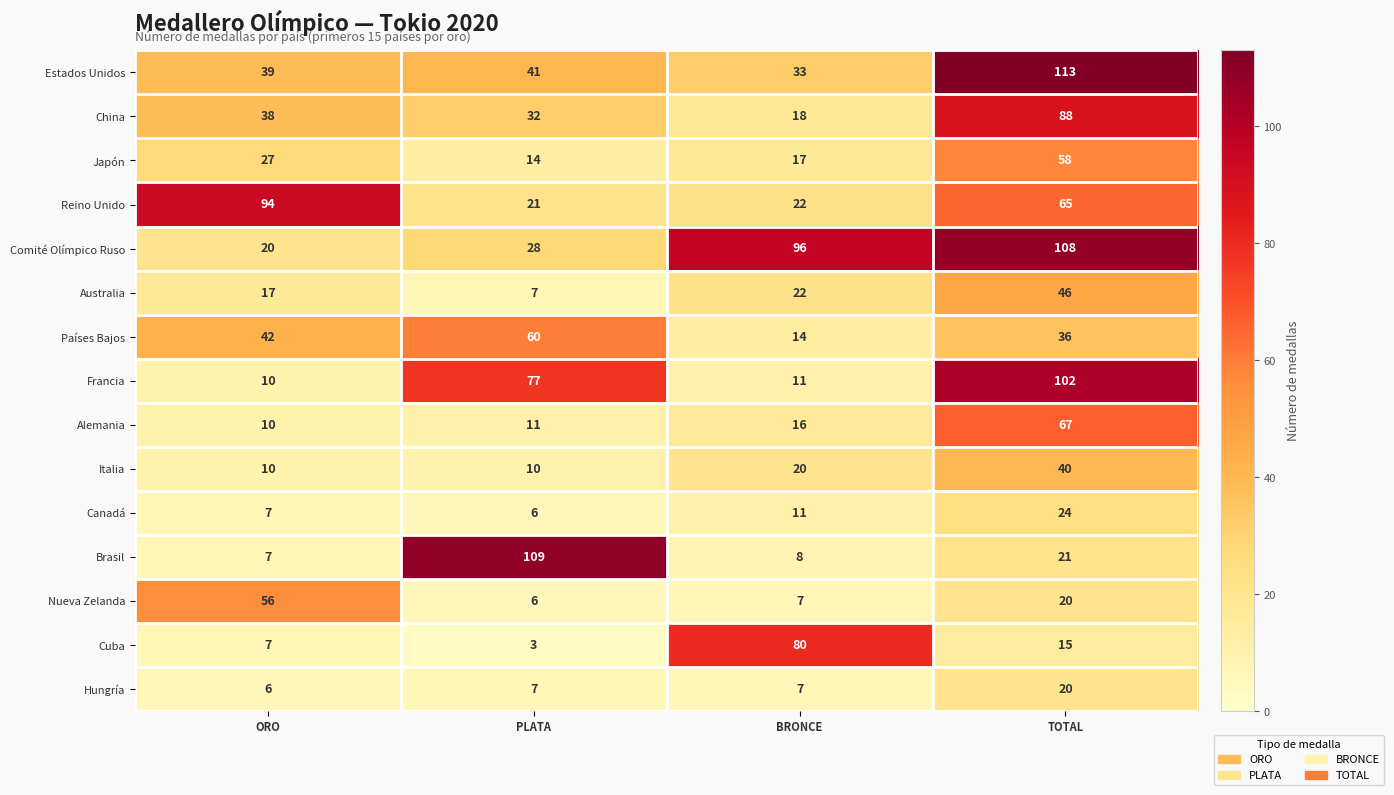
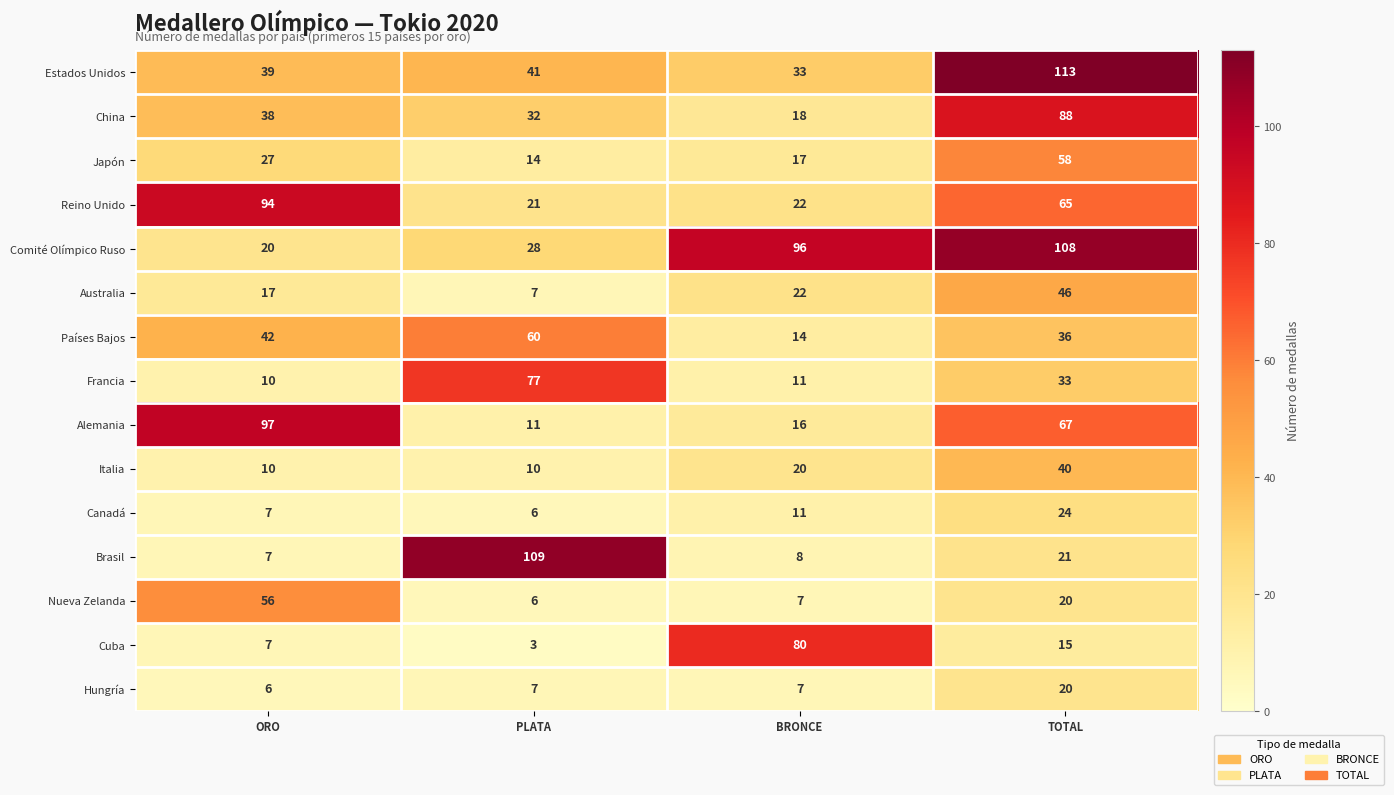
Francia, TOTAL: 102 -> 33
Alemania, ORO: 10 -> 97
